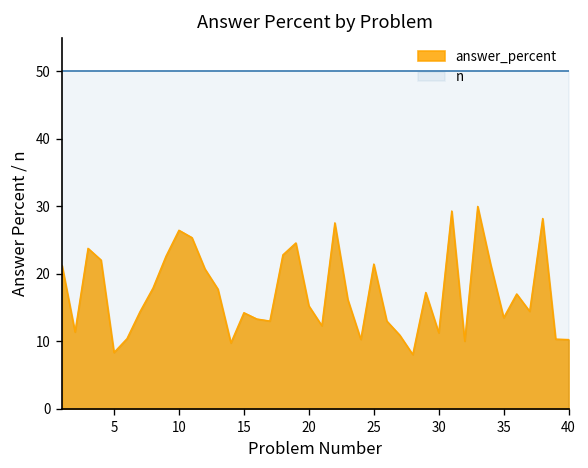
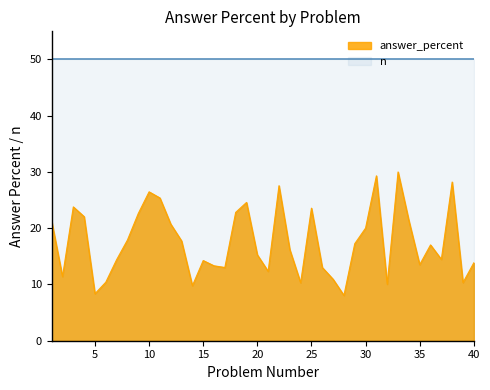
answer_percent, 25: 21 -> 24
answer_percent, 30: 11 -> 20
answer_percent, 40: 10 -> 14
